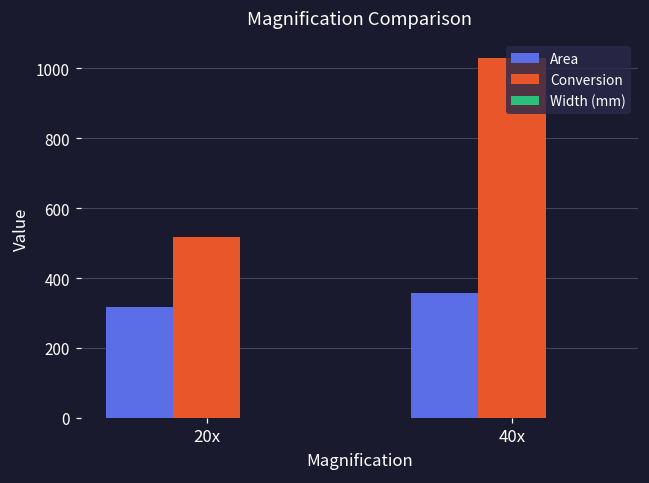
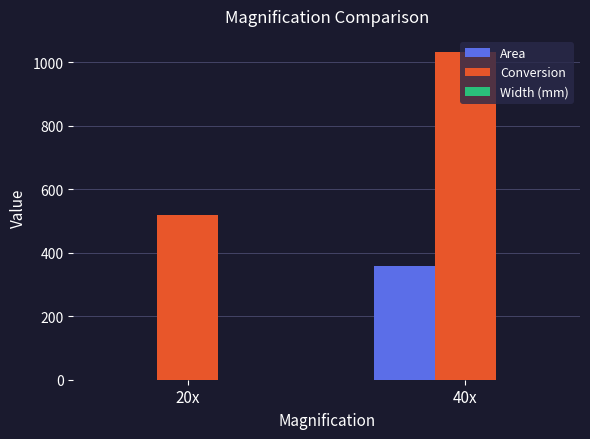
Area, 20x: 320 -> 0
